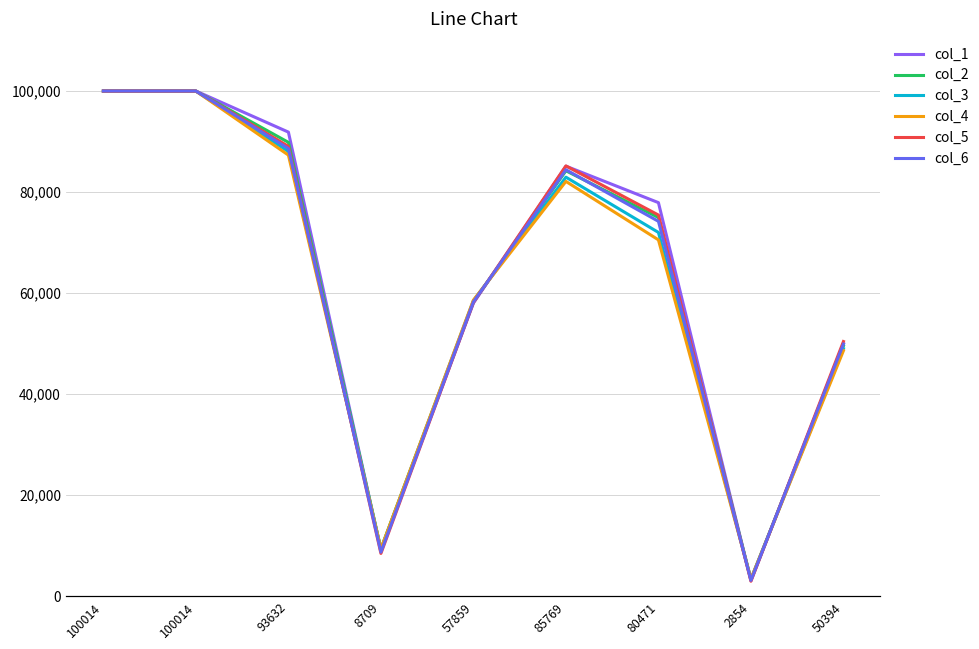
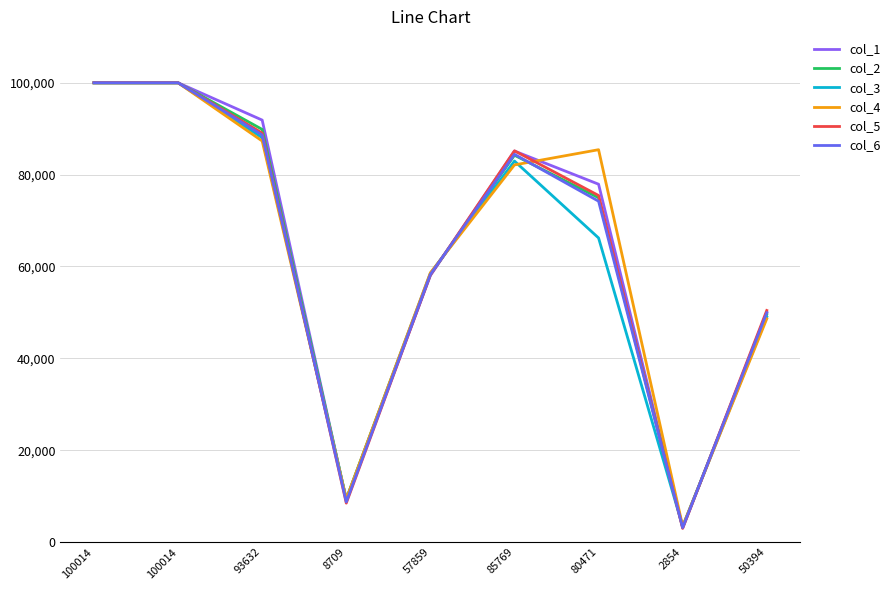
col_3, 80471: 72,000 -> 66,000
col_4, 80471: 71,000 -> 85,000
